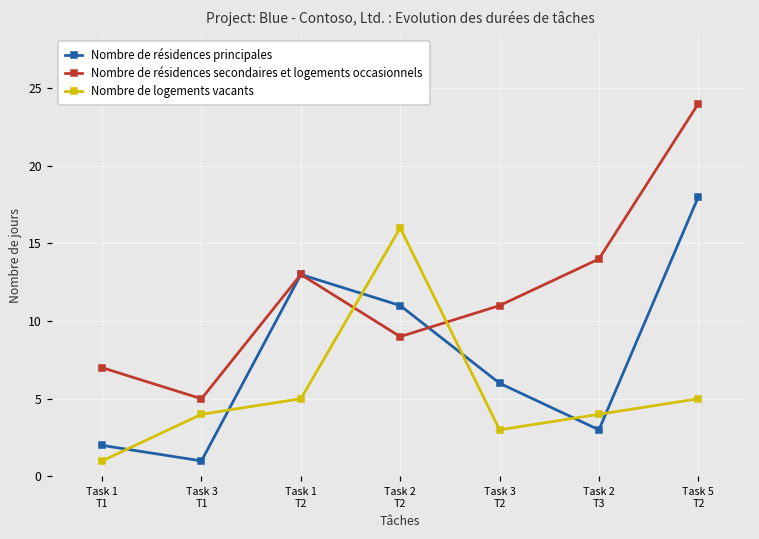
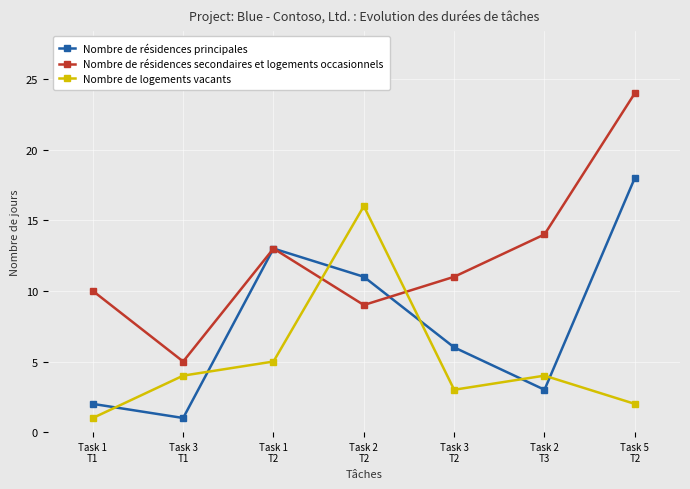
Nombre de résidences secondaires et logements occasionnels, Task 1 T1: 7 -> 10
Nombre de logements vacants, Task 5 T2: 5 -> 2
